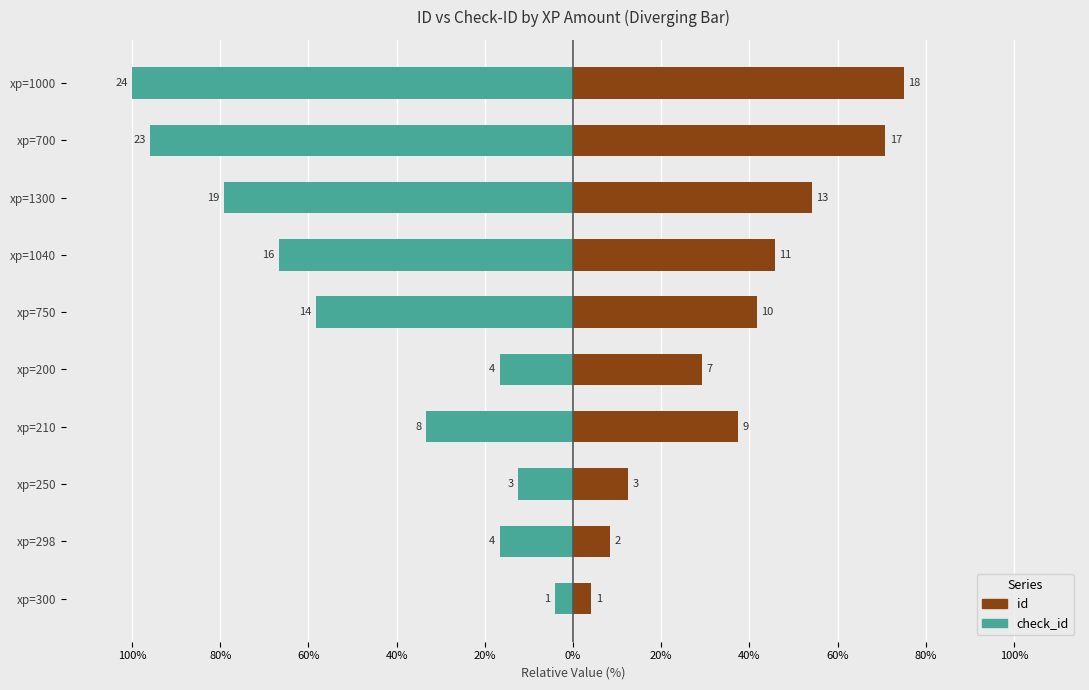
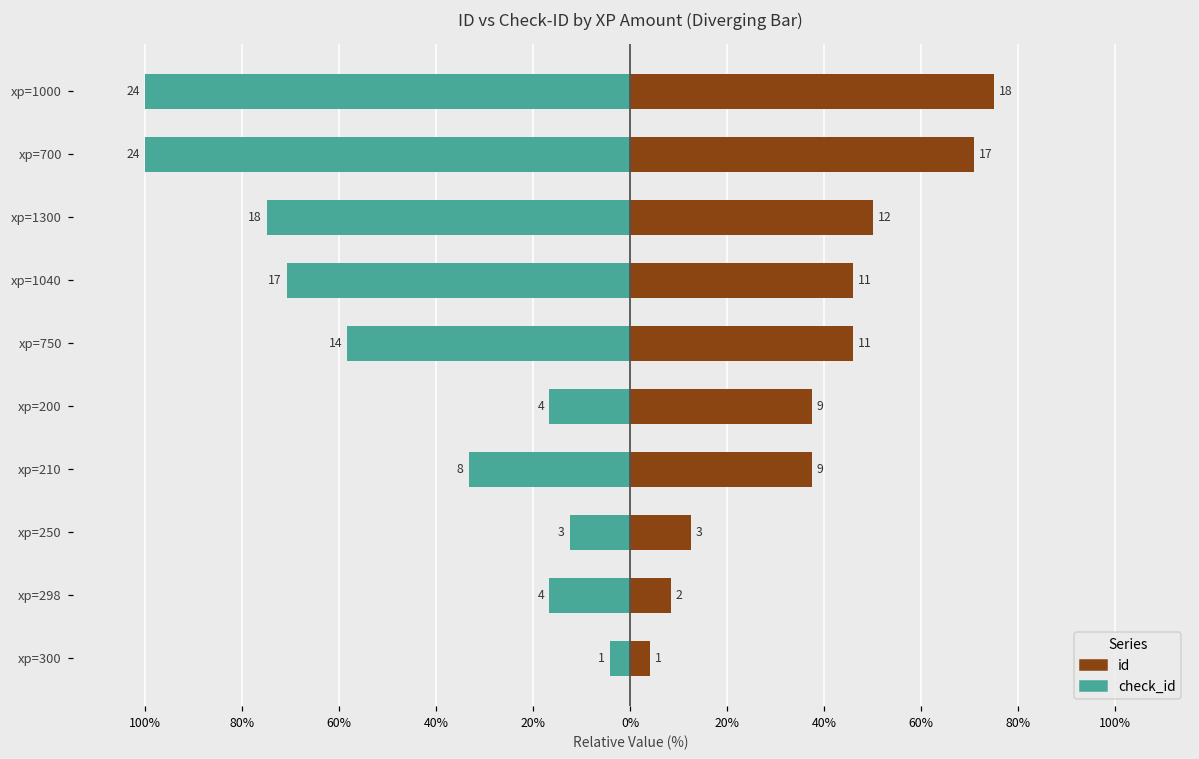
check_id, xp=700: 23 -> 24
check_id, xp=1300: 19 -> 18
id, xp=1300: 13 -> 12
check_id, xp=1040: 16 -> 17
id, xp=750: 10 -> 11
id, xp=200: 7 -> 9
